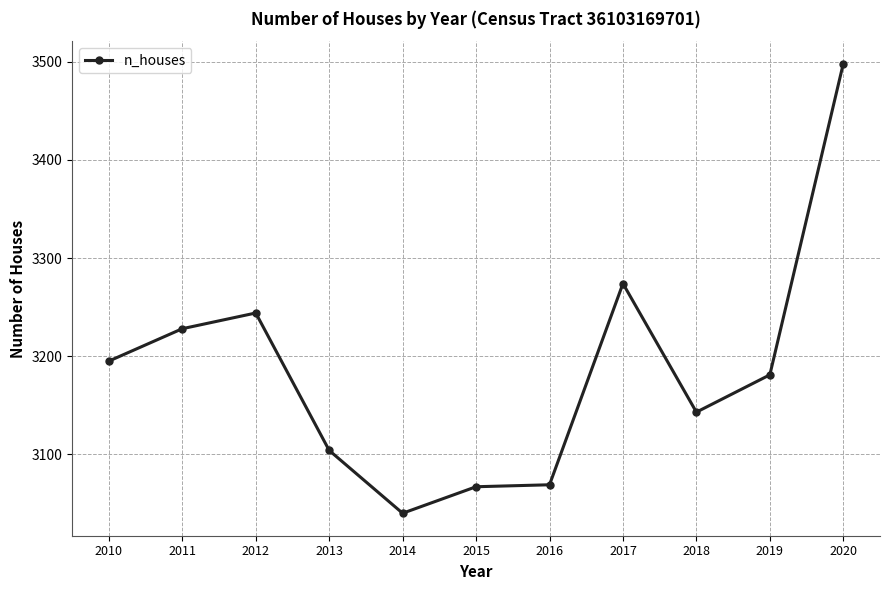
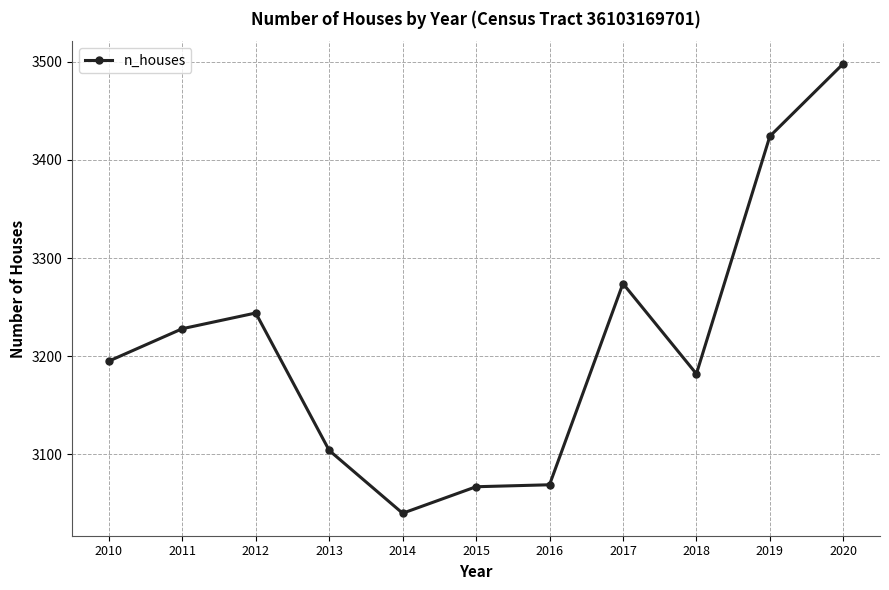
2018: 3140 -> 3180
2019: 3180 -> 3420
